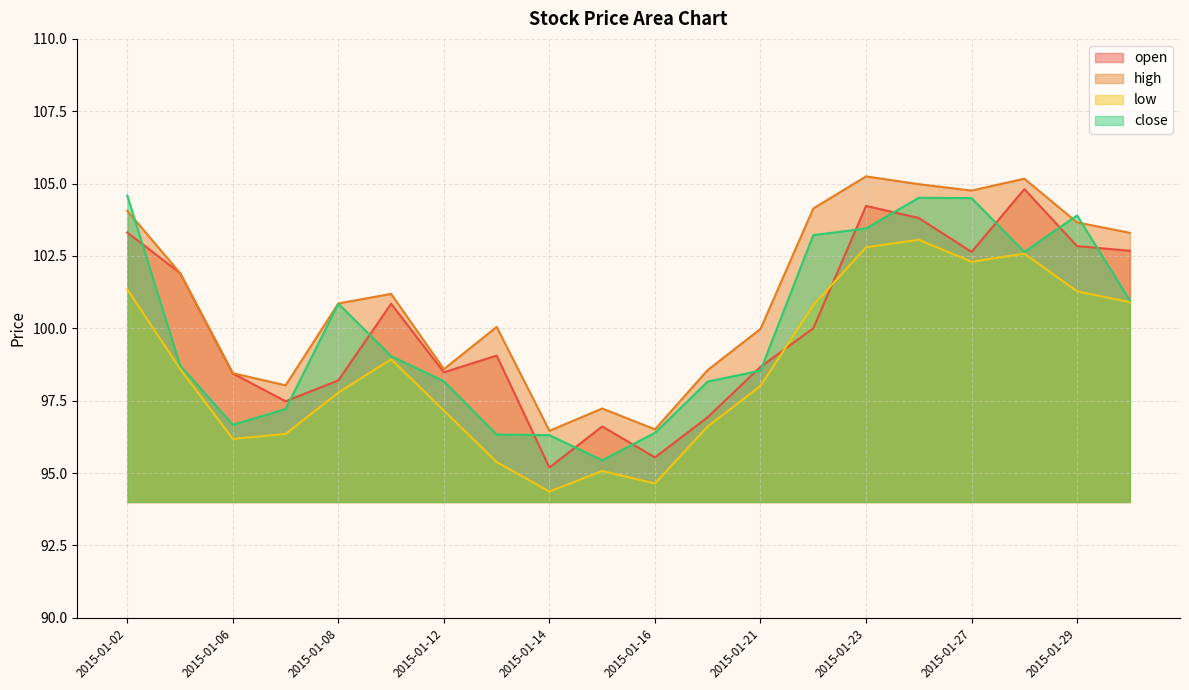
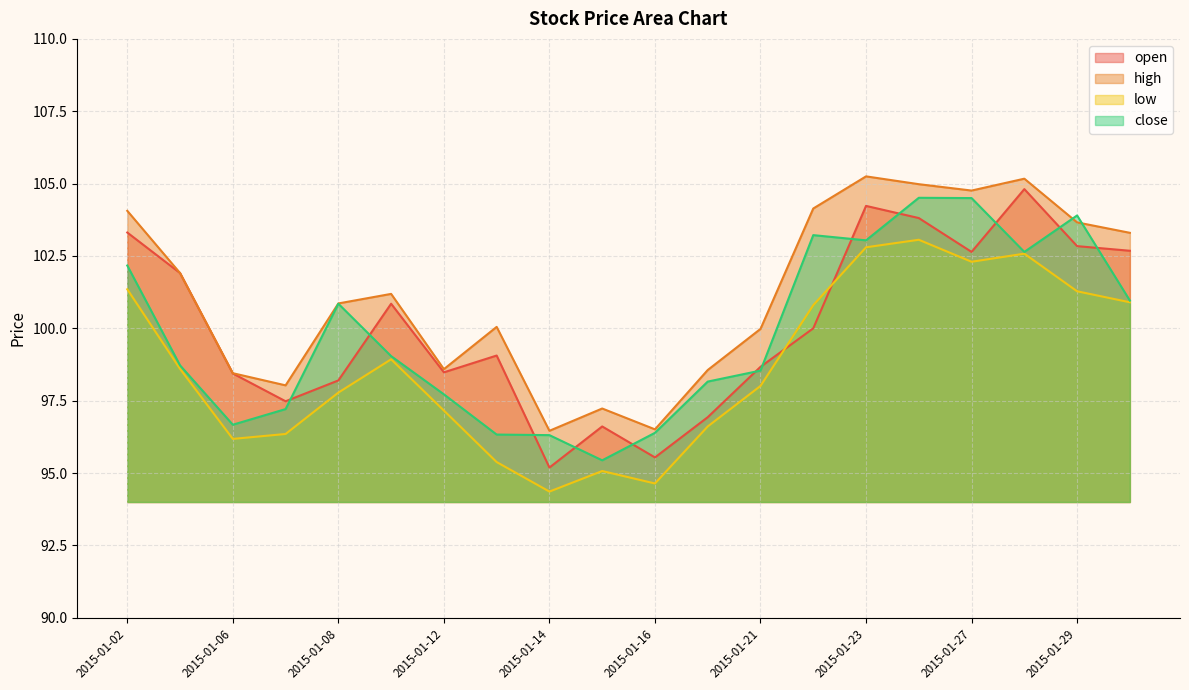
close, 2015-01-02: 104.6 -> 102.2
close, 2015-01-12: 98.2 -> 97.7
close, 2015-01-23: 103.5 -> 103.0
